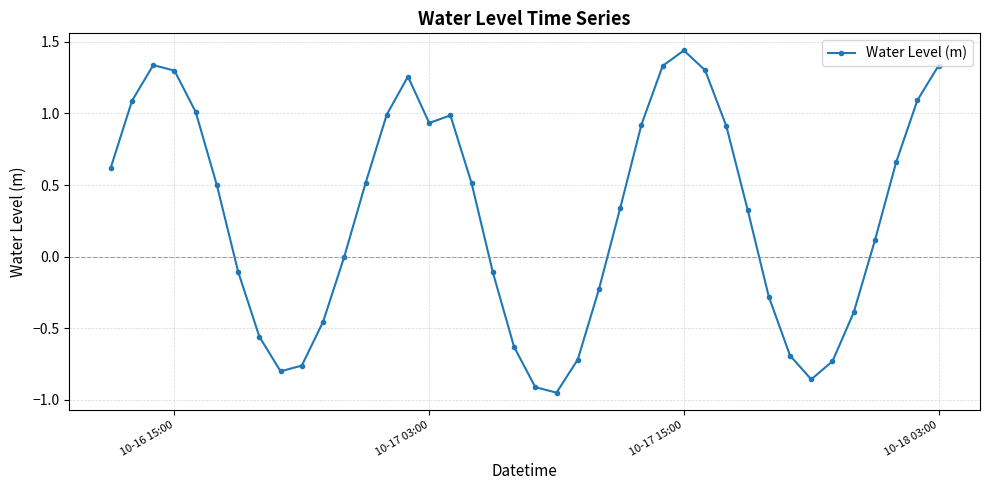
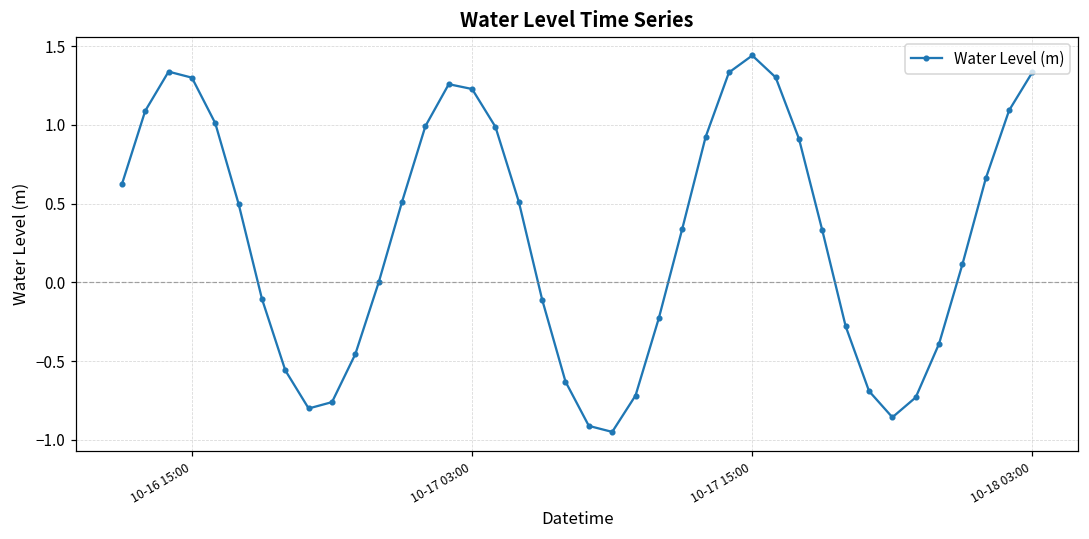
10-17 03:00: 0.93 -> 1.23
